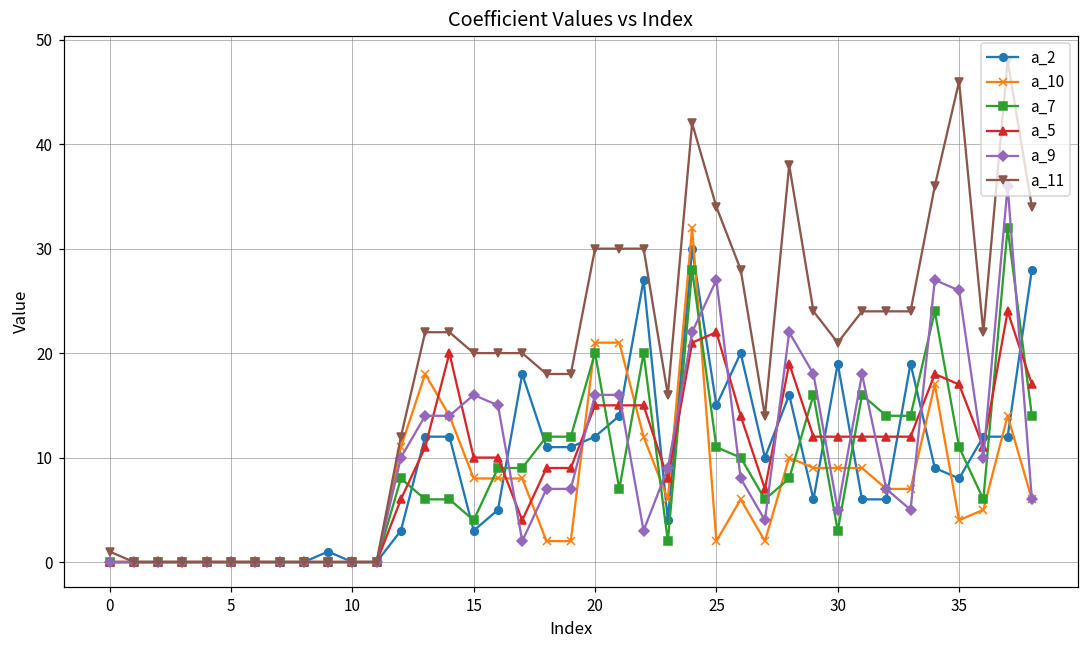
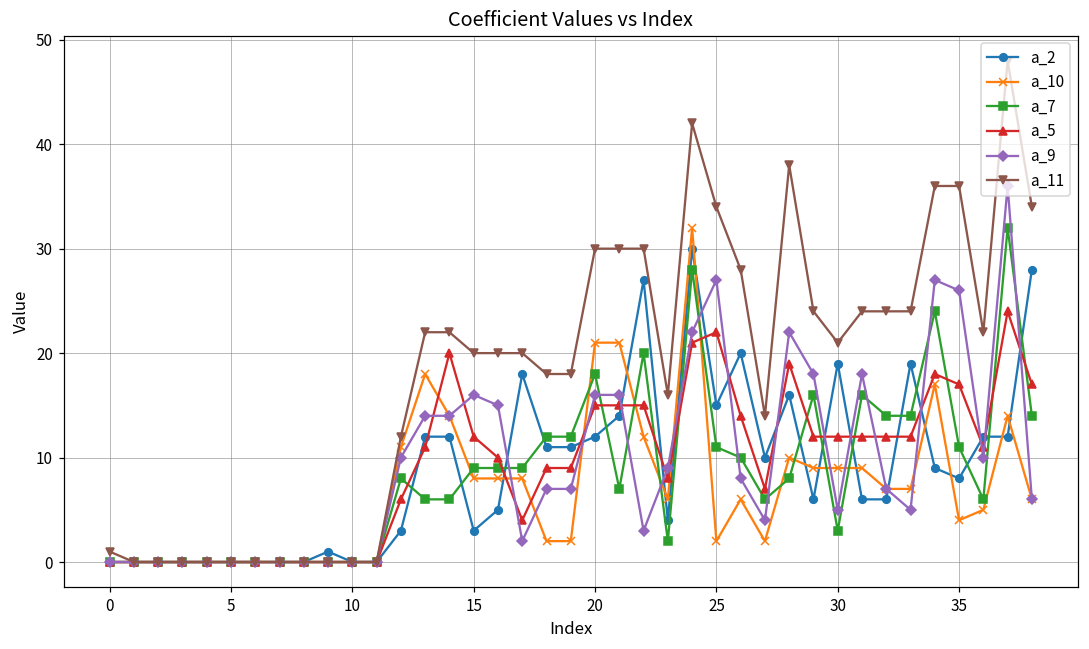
a_7, 15: 4 -> 9
a_5, 15: 10 -> 12
a_7, 20: 20 -> 18
a_11, 35: 46 -> 36
